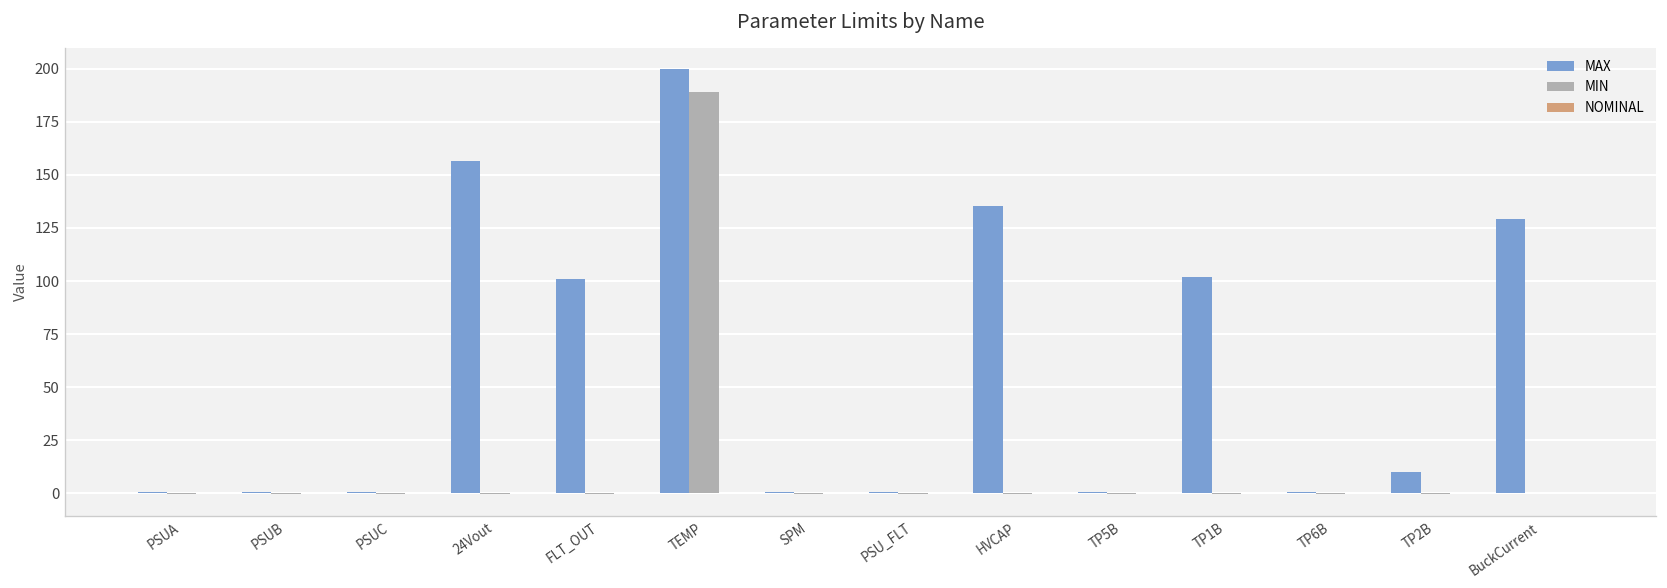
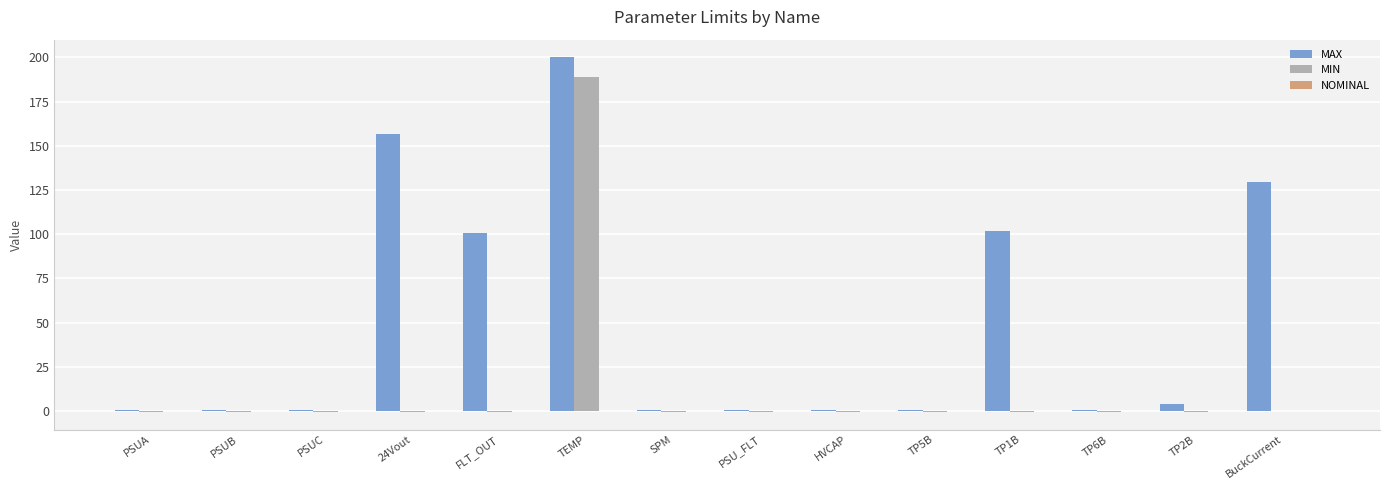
MAX, HVCAP: 135 -> 1
MAX, TP2B: 10 -> 4
